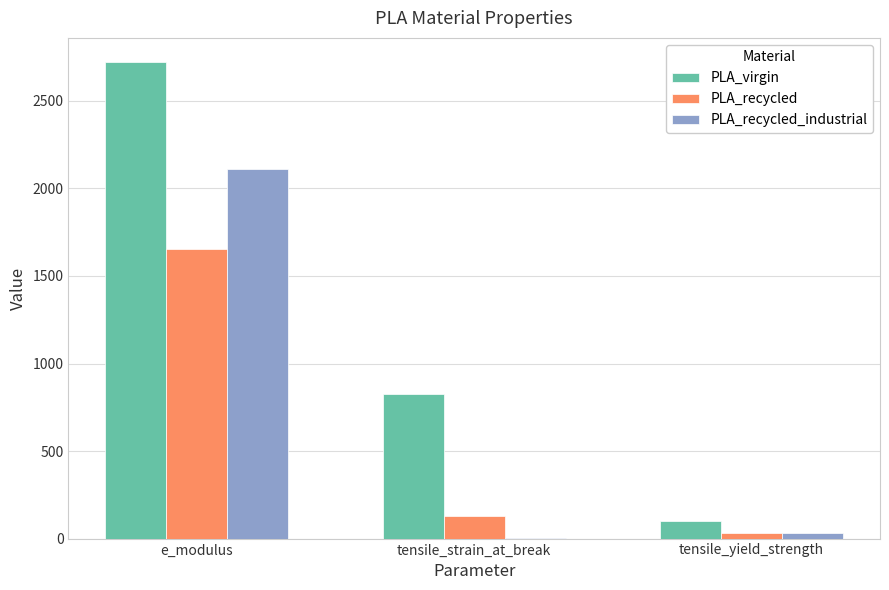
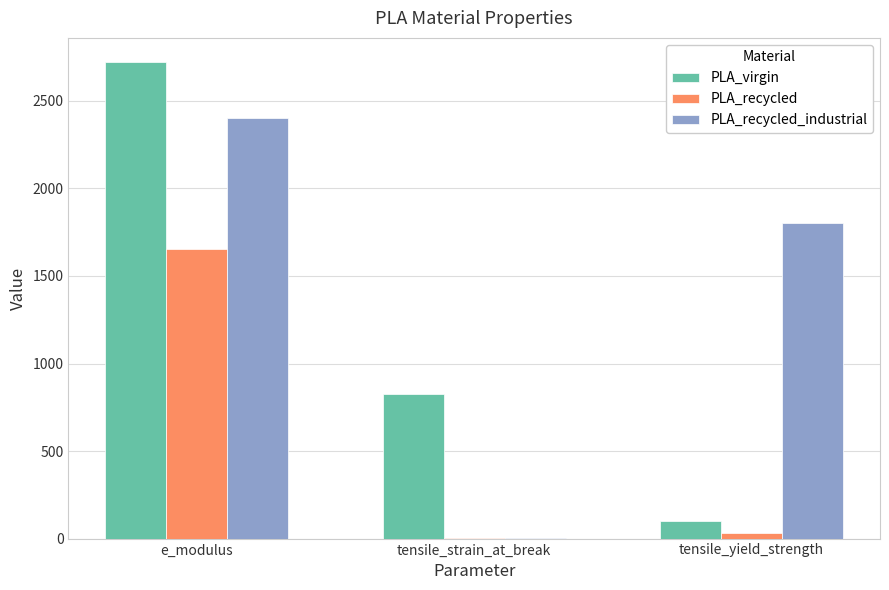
PLA_recycled_industrial, e_modulus: 2110 -> 2400
PLA_recycled, tensile_strain_at_break: 130 -> 0
PLA_recycled_industrial, tensile_yield_strength: 30 -> 1800
